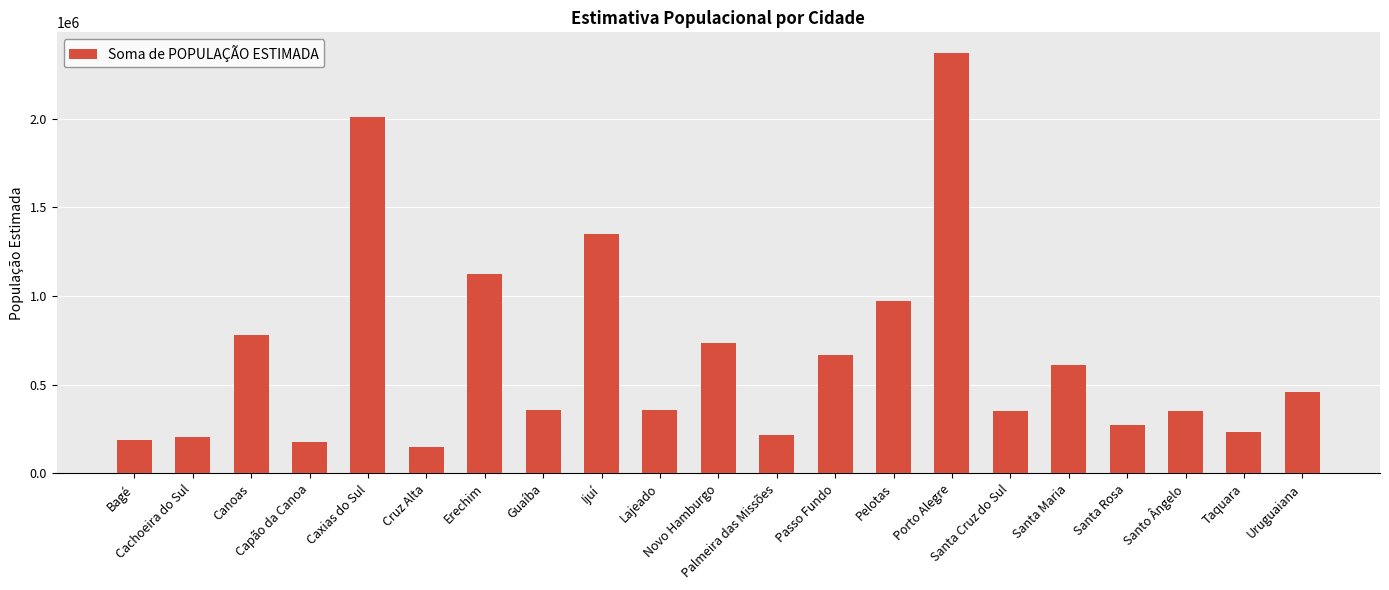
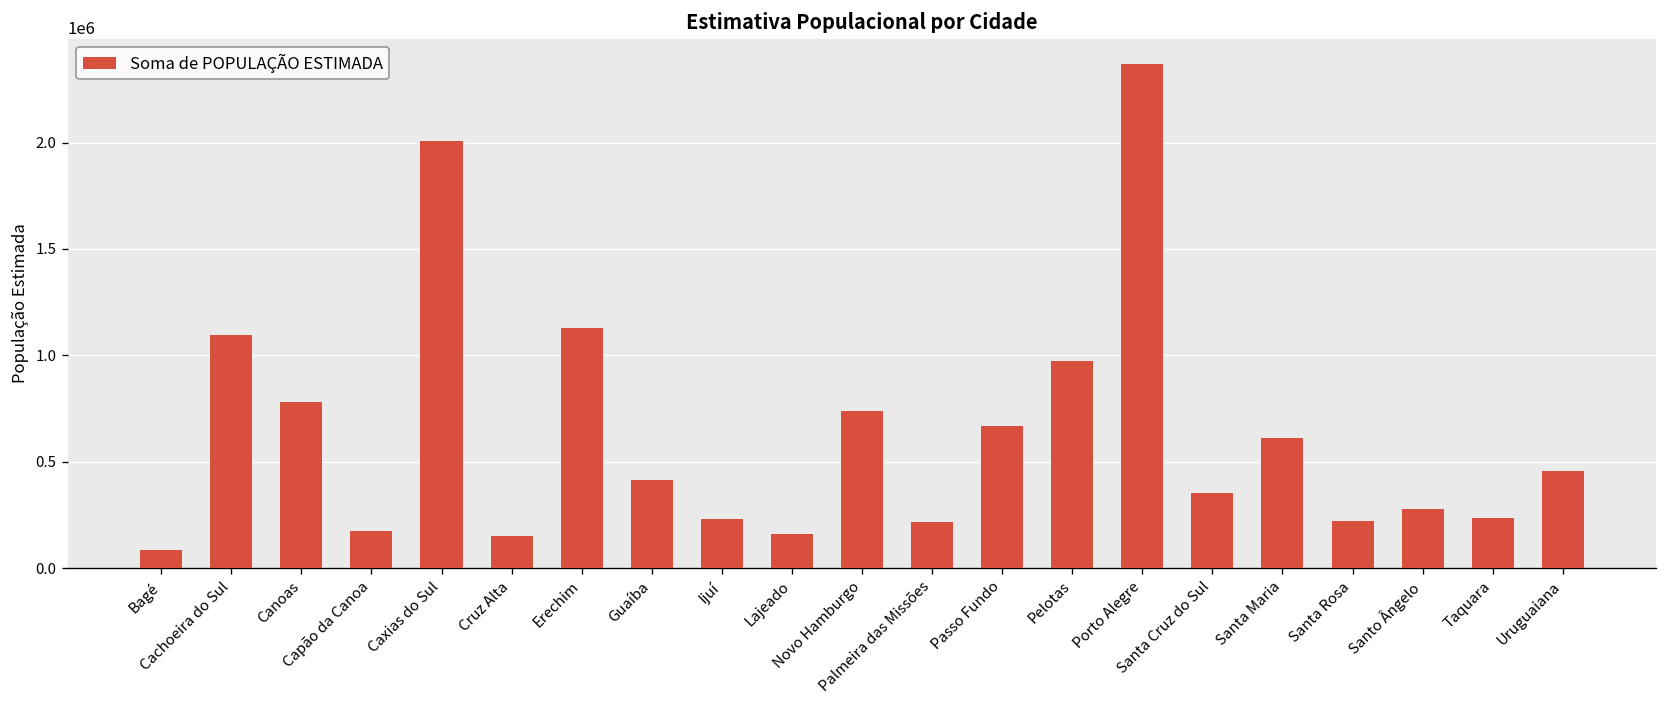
Bagé: 190000 -> 80000
Cachoeira do Sul: 200000 -> 1100000
Guaíba: 360000 -> 410000
Ijuí: 1350000 -> 230000
Lajeado: 360000 -> 160000
Santa Rosa: 270000 -> 220000
Santo Ângelo: 350000 -> 280000
